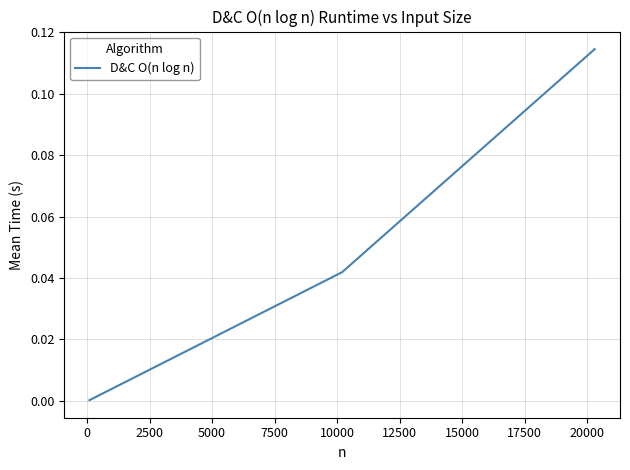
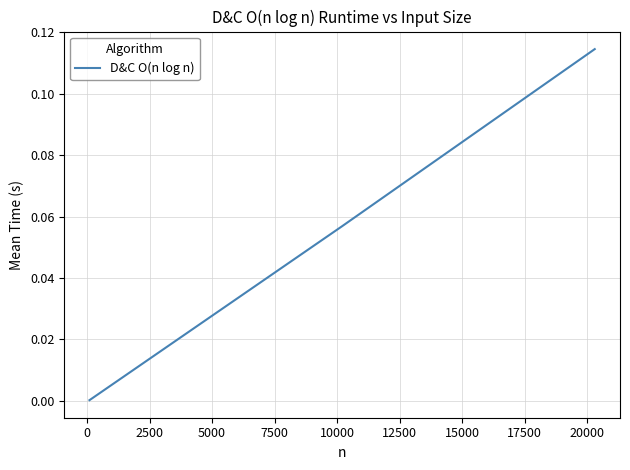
10000: 0.042 -> 0.057
